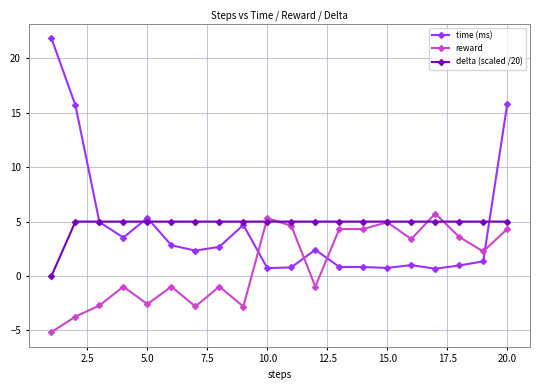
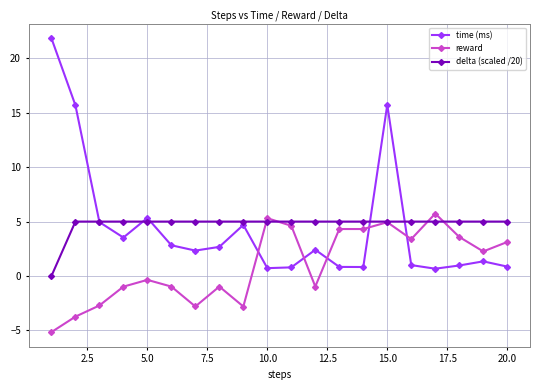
reward, 5.0: -2.6 -> -0.4
time (ms), 15.0: 0.7 -> 15.7
time (ms), 20.0: 15.8 -> 0.9
reward, 20.0: 4.3 -> 3.1
